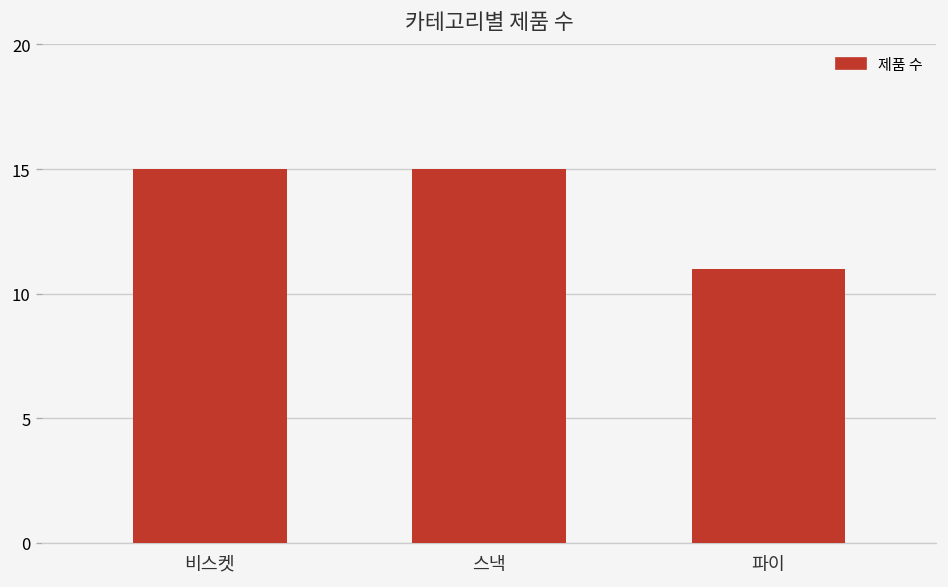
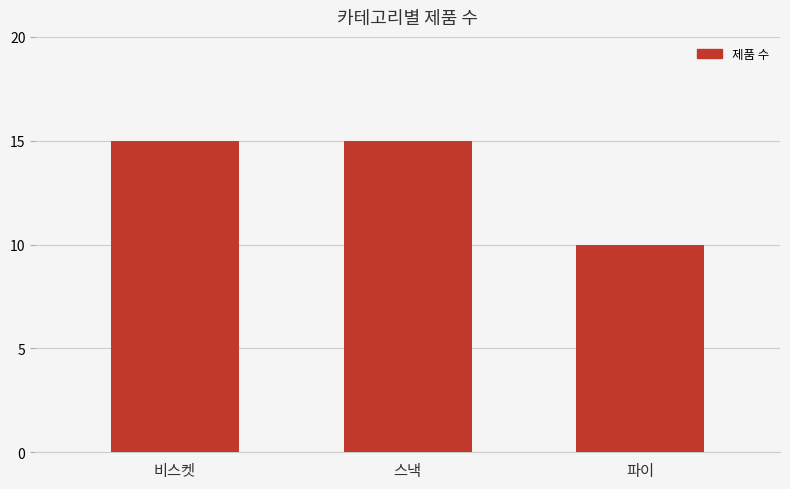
파이: 11 -> 10
